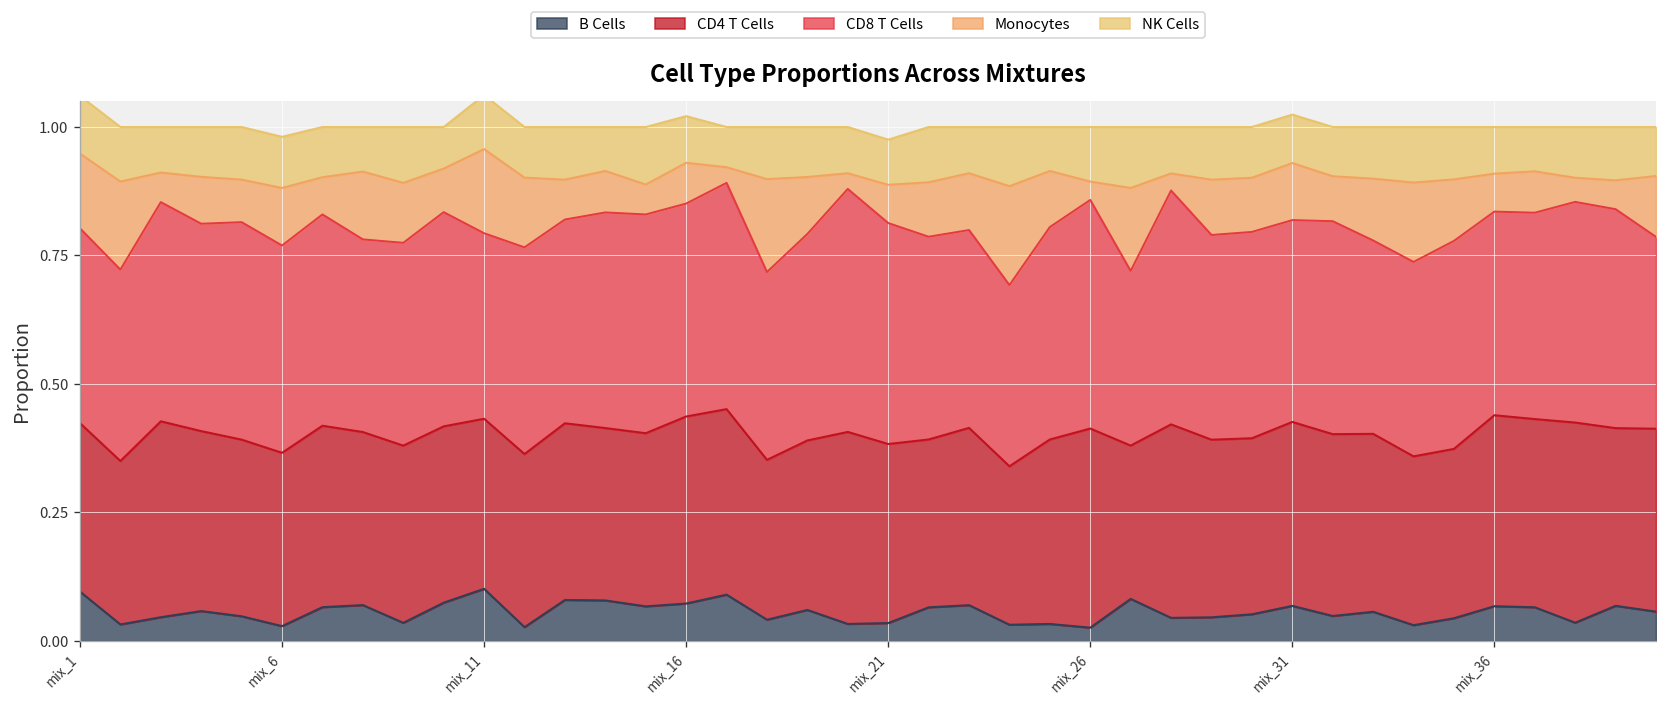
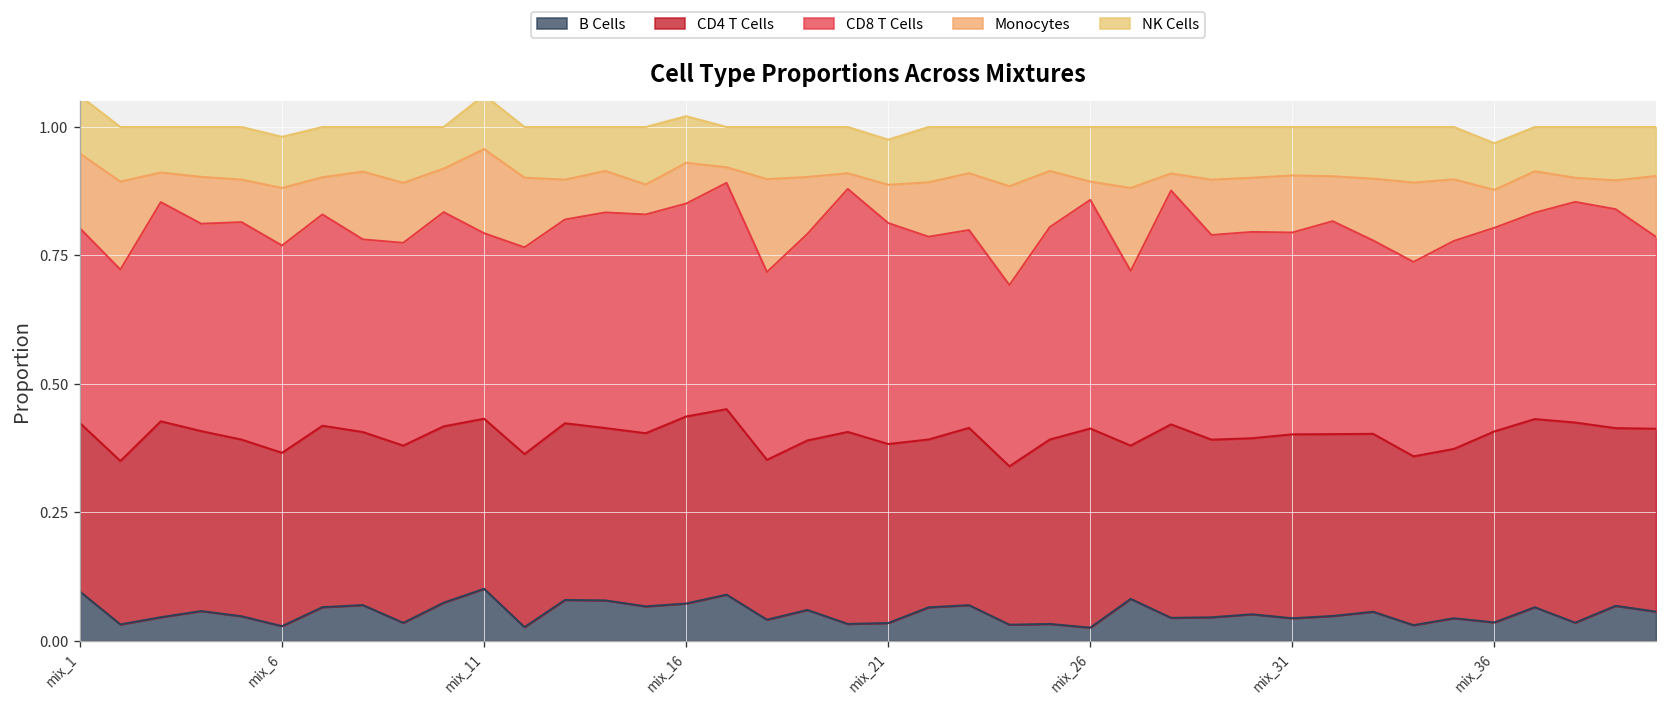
B Cells, mix_31: 0.07 -> 0.04
B Cells, mix_36: 0.07 -> 0.04
